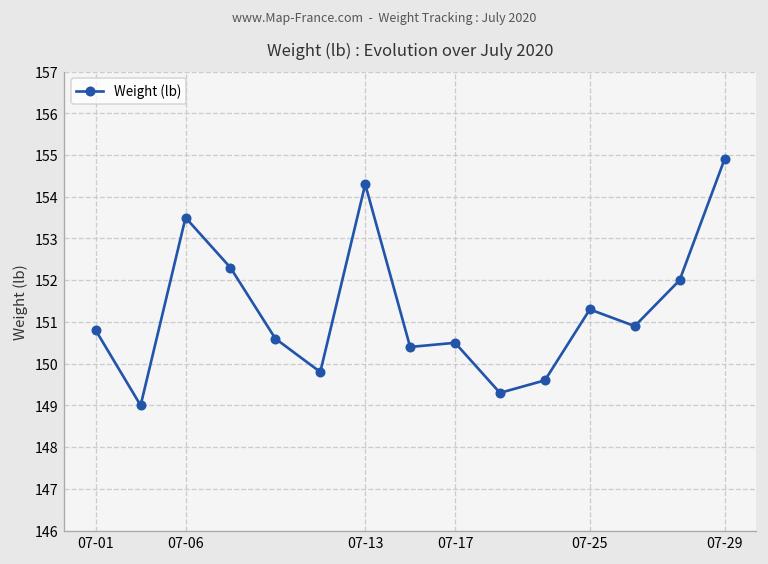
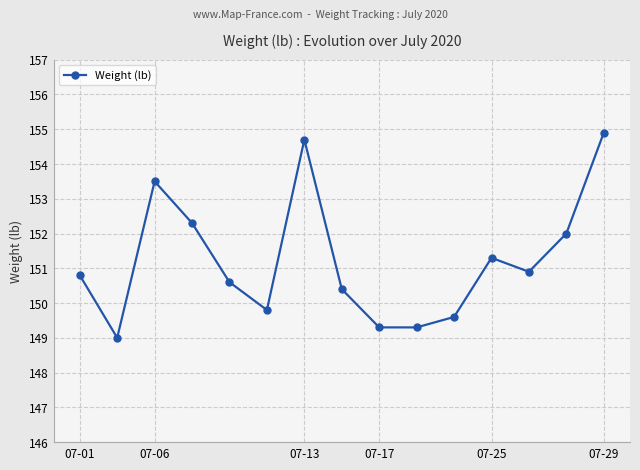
07-13: 154.3 -> 154.7
07-17: 150.5 -> 149.3
